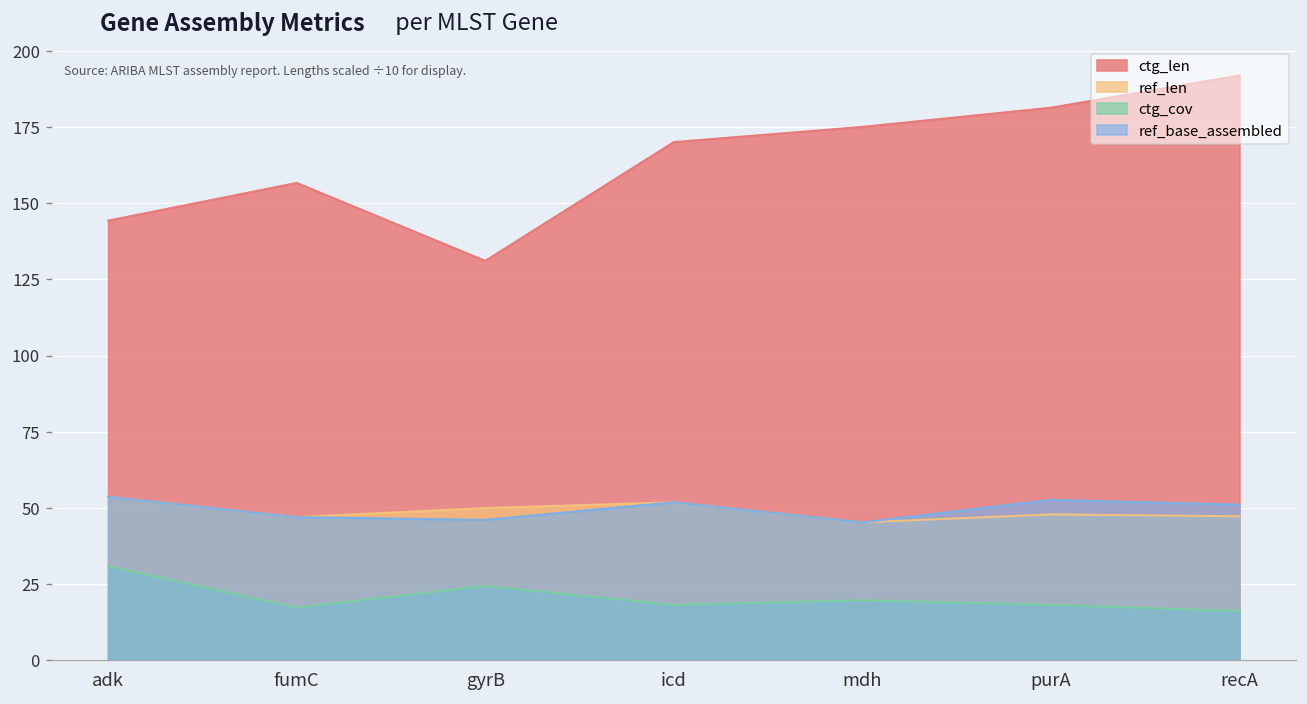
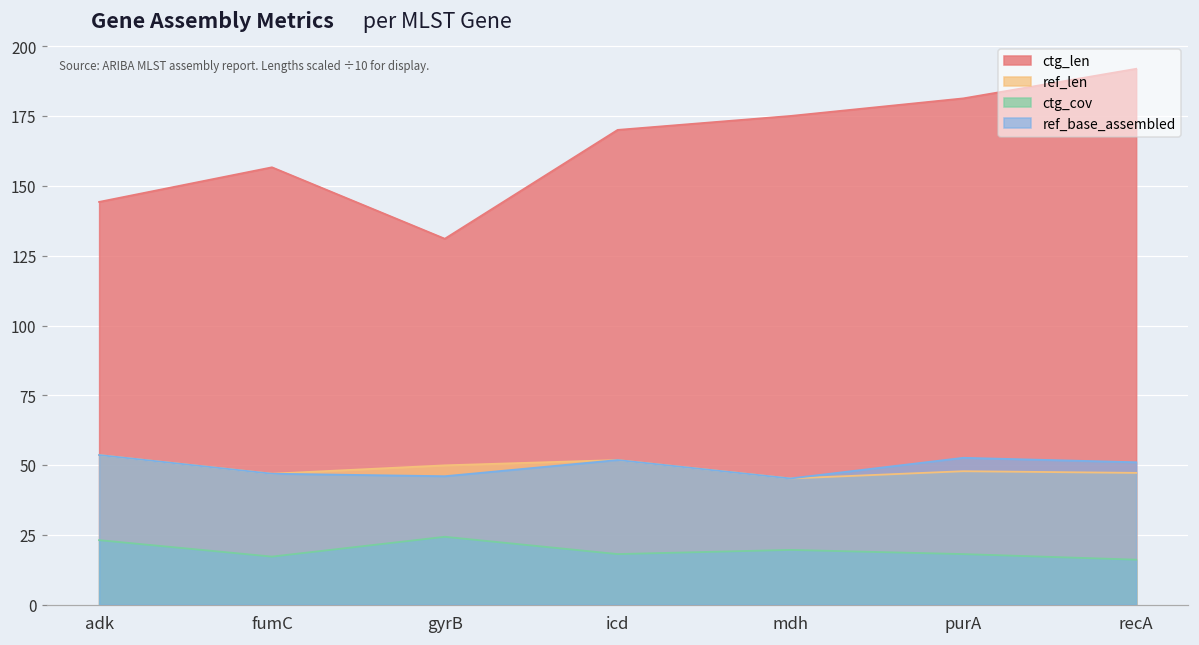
ctg_cov, adk: 31 -> 23
